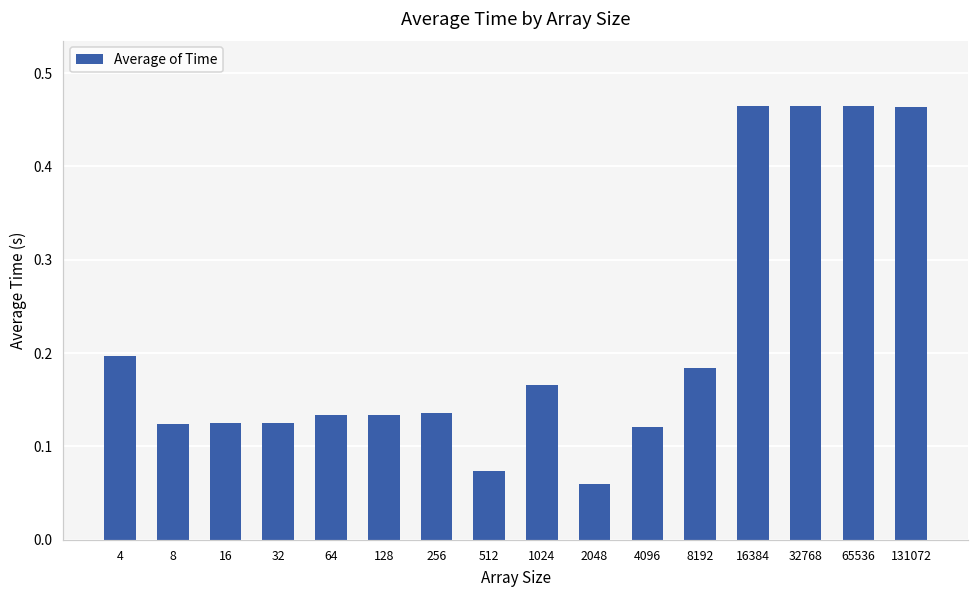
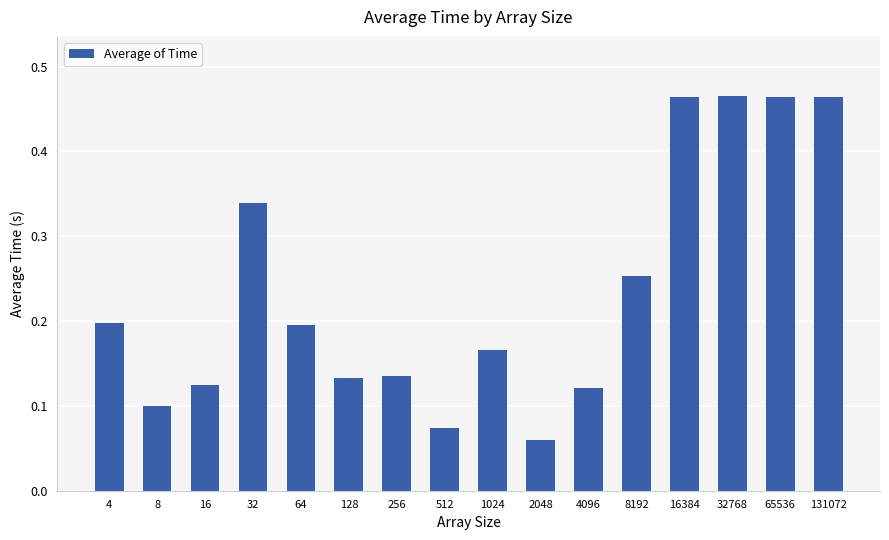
8: 0.12 -> 0.10
32: 0.12 -> 0.34
64: 0.13 -> 0.20
8192: 0.18 -> 0.25
